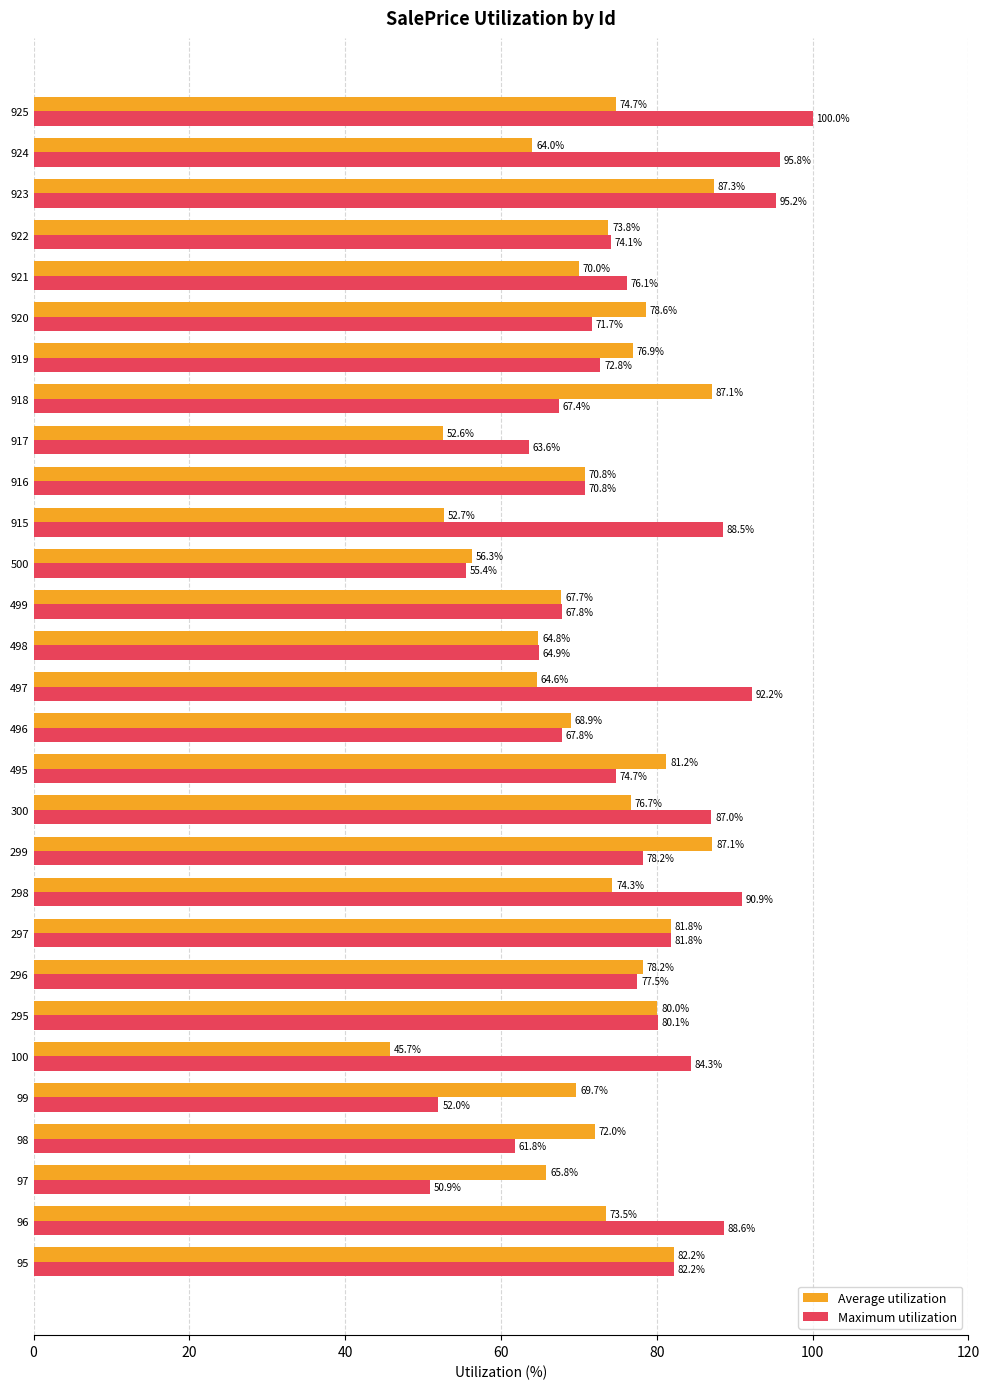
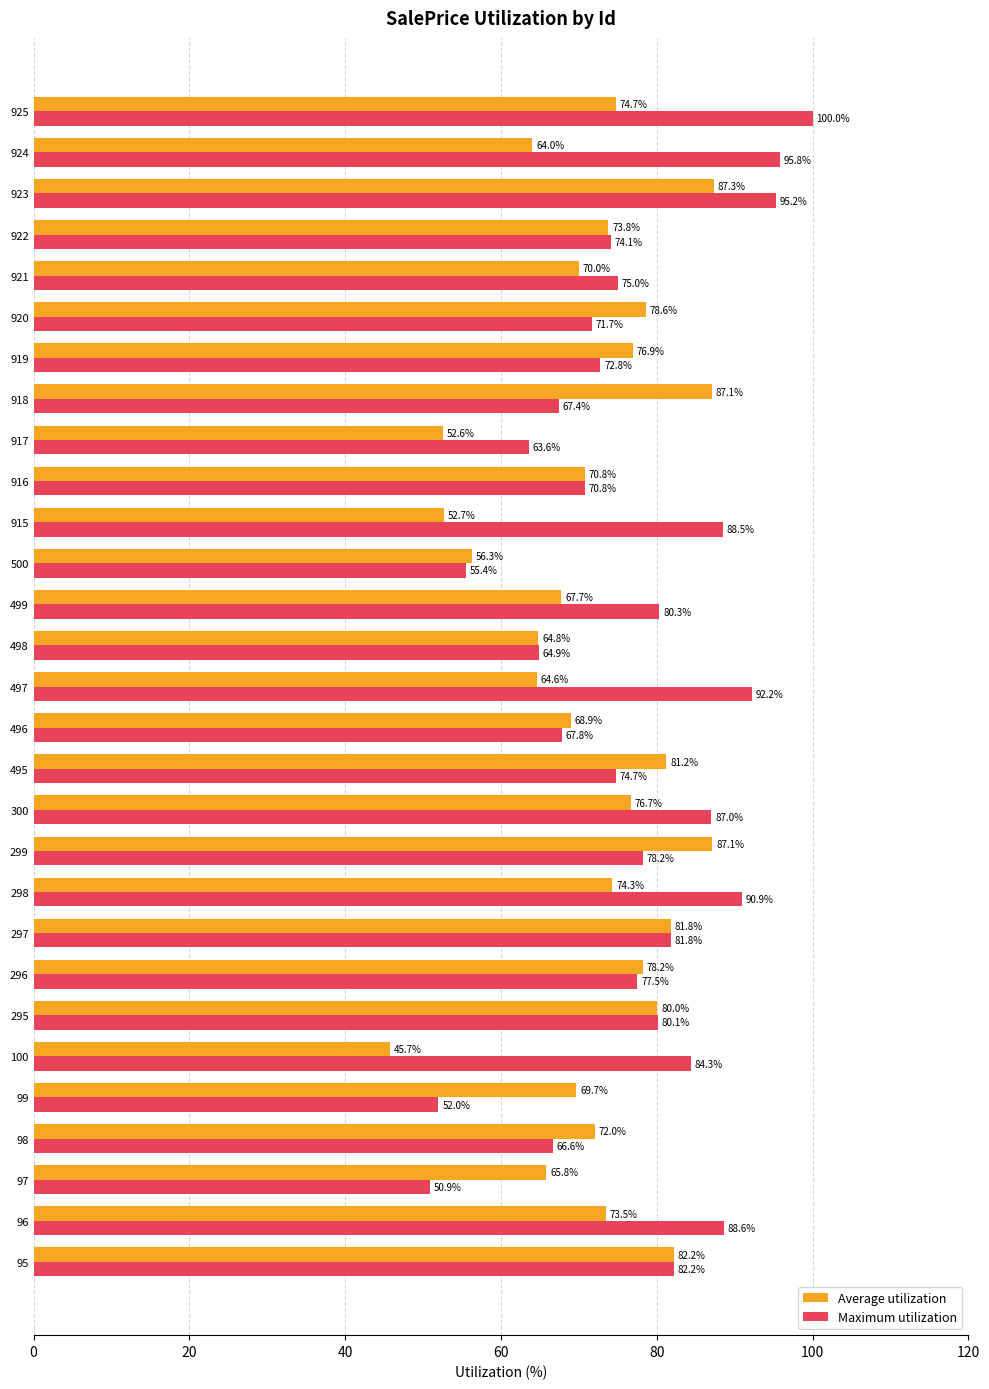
Maximum utilization, 921: 76.1% -> 75.0%
Maximum utilization, 499: 67.8% -> 80.3%
Maximum utilization, 98: 61.8% -> 66.6%
